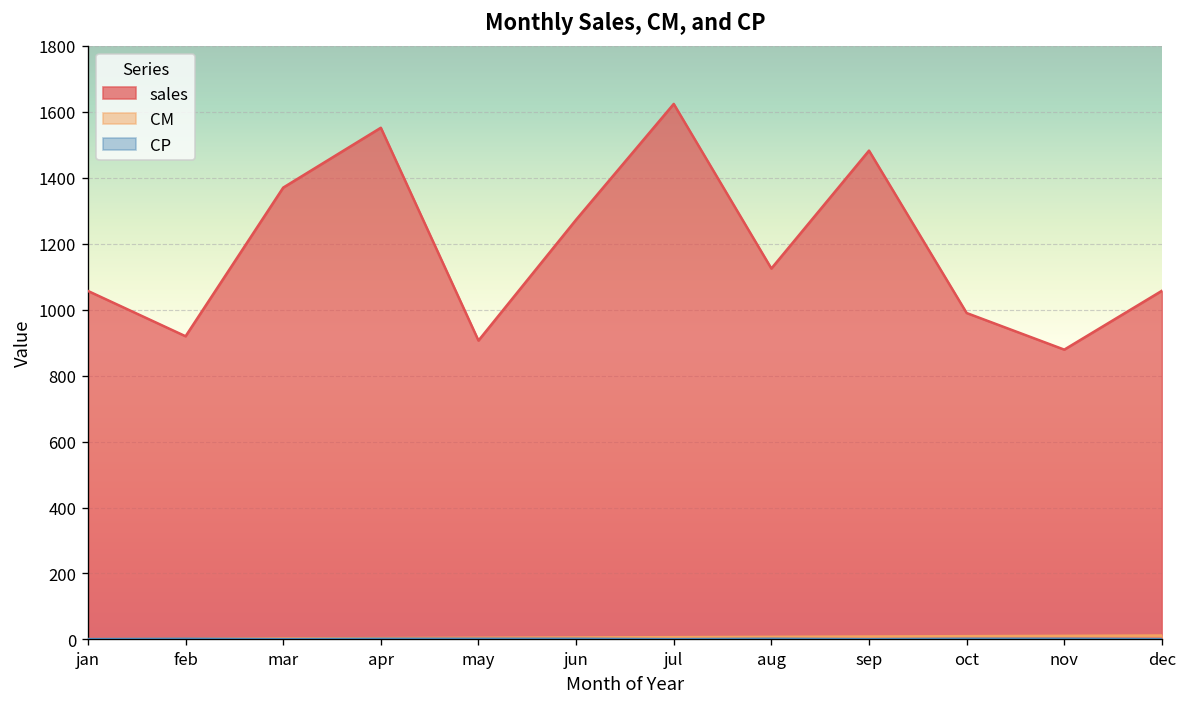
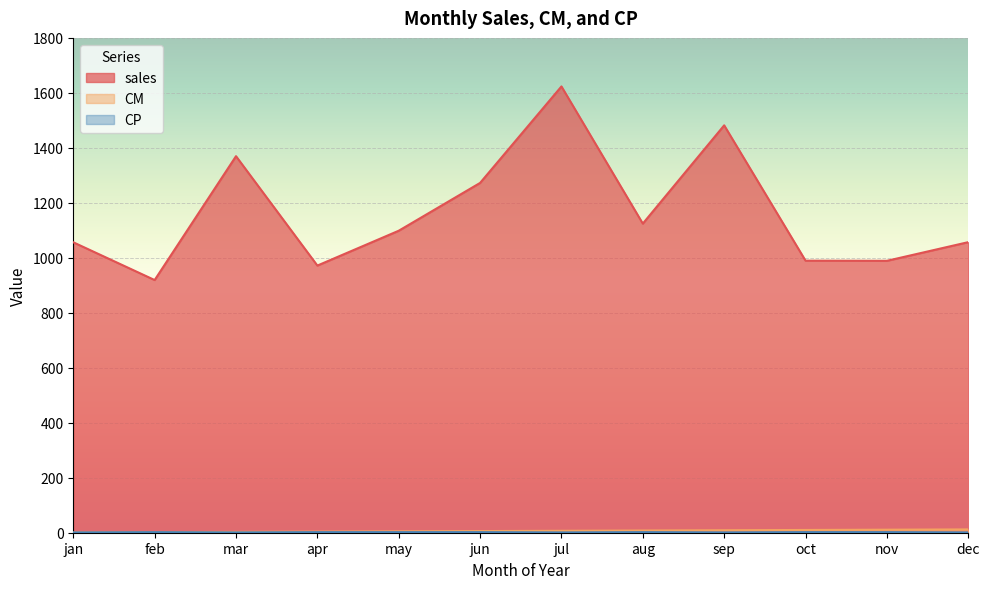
sales, apr: 1550 -> 970
sales, may: 910 -> 1100
sales, nov: 880 -> 990
